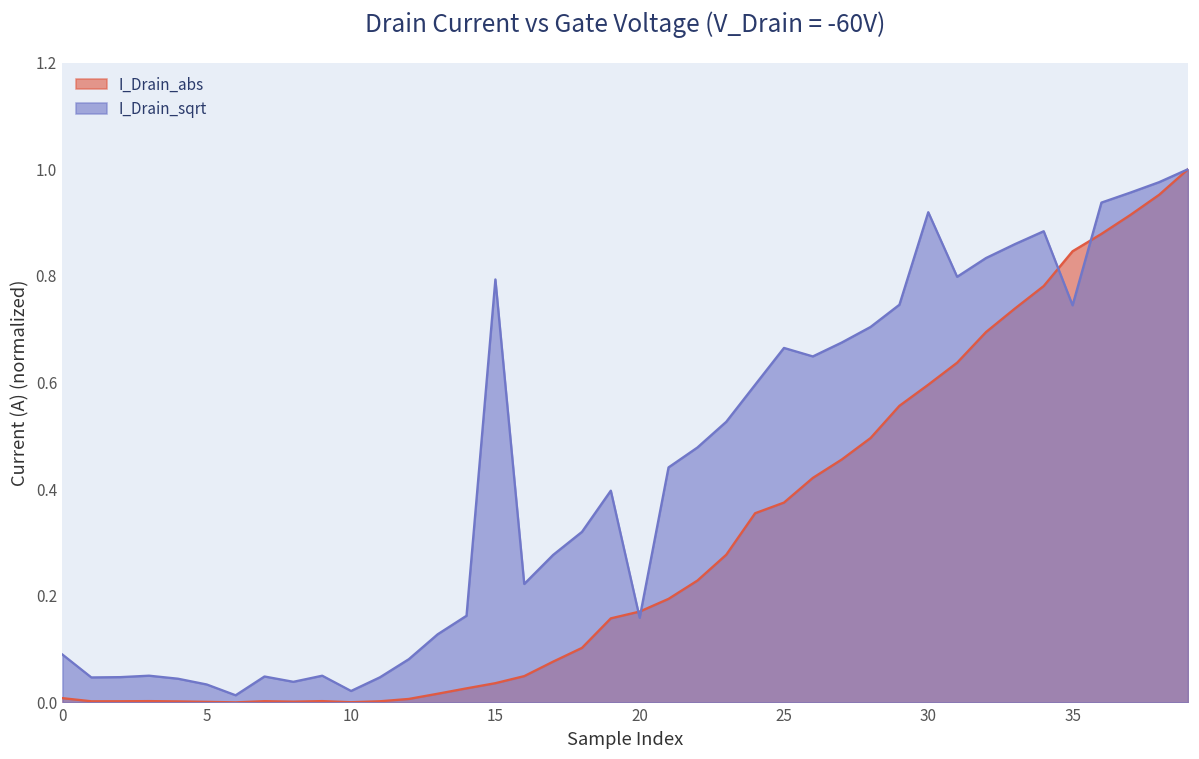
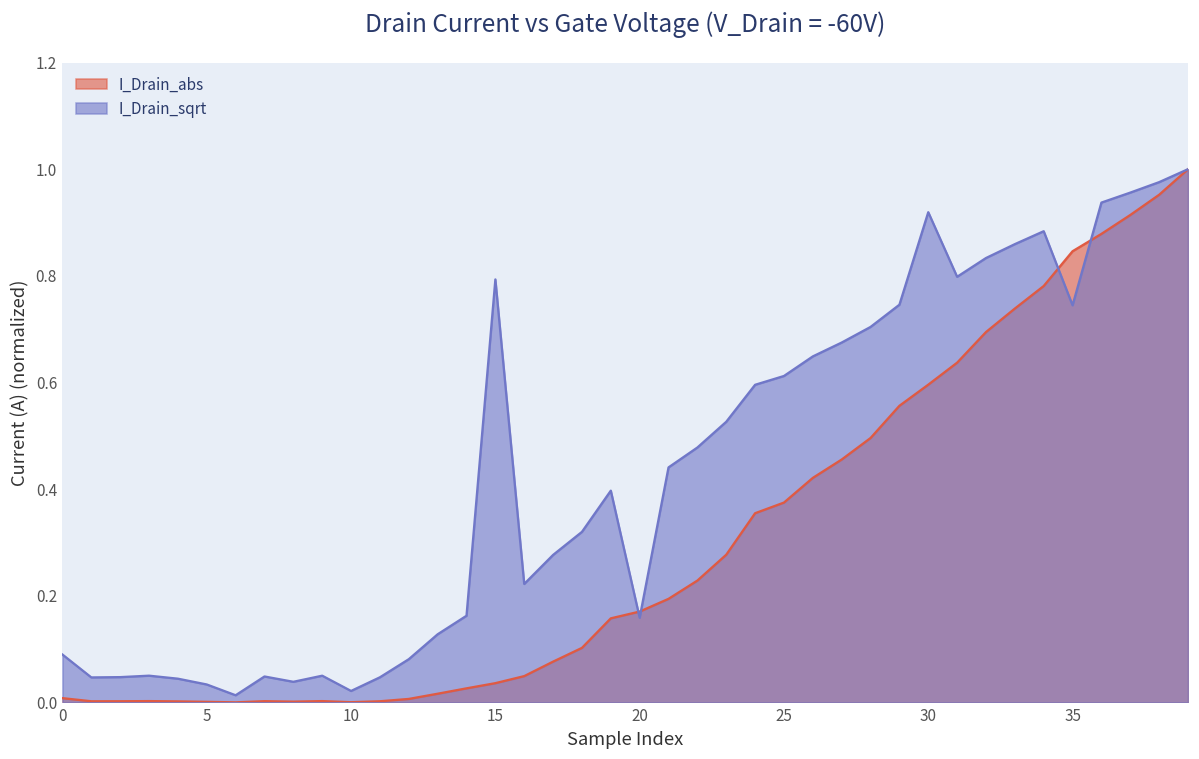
I_Drain_sqrt, 25: 0.66 -> 0.61
